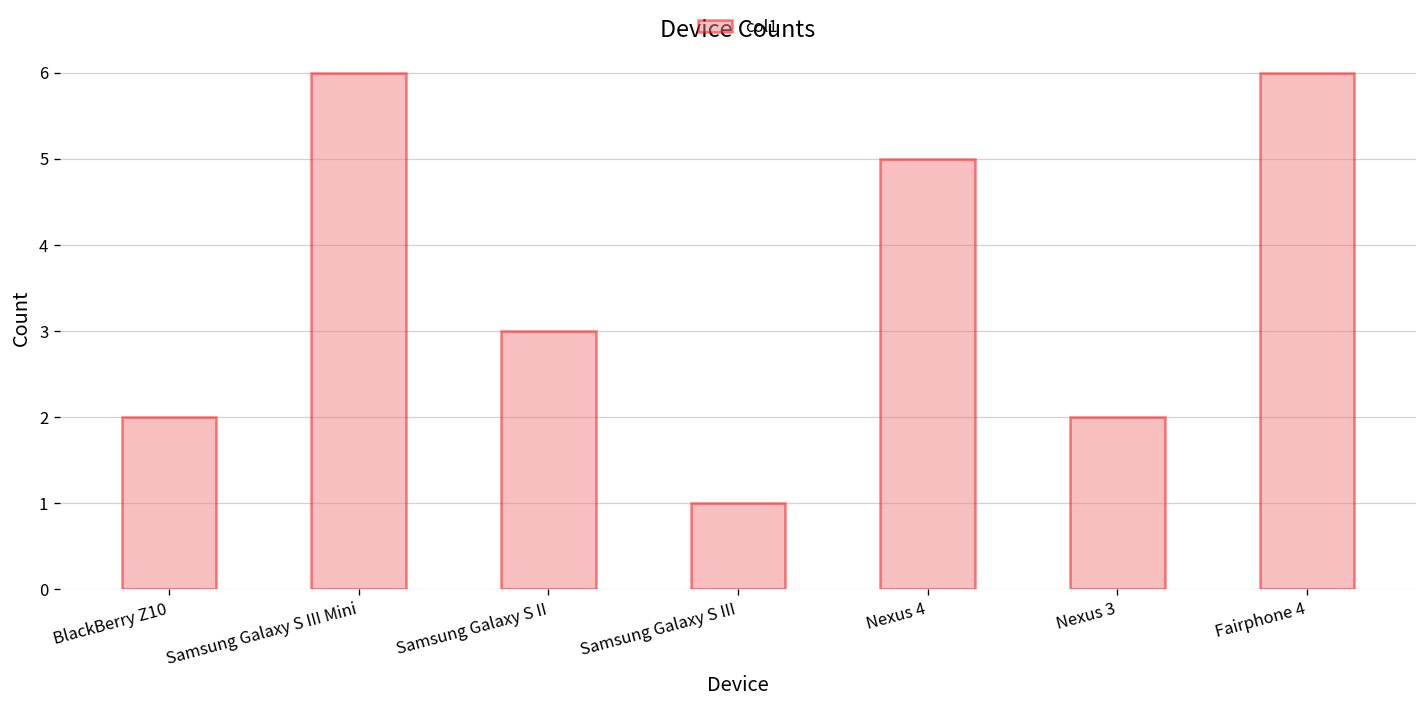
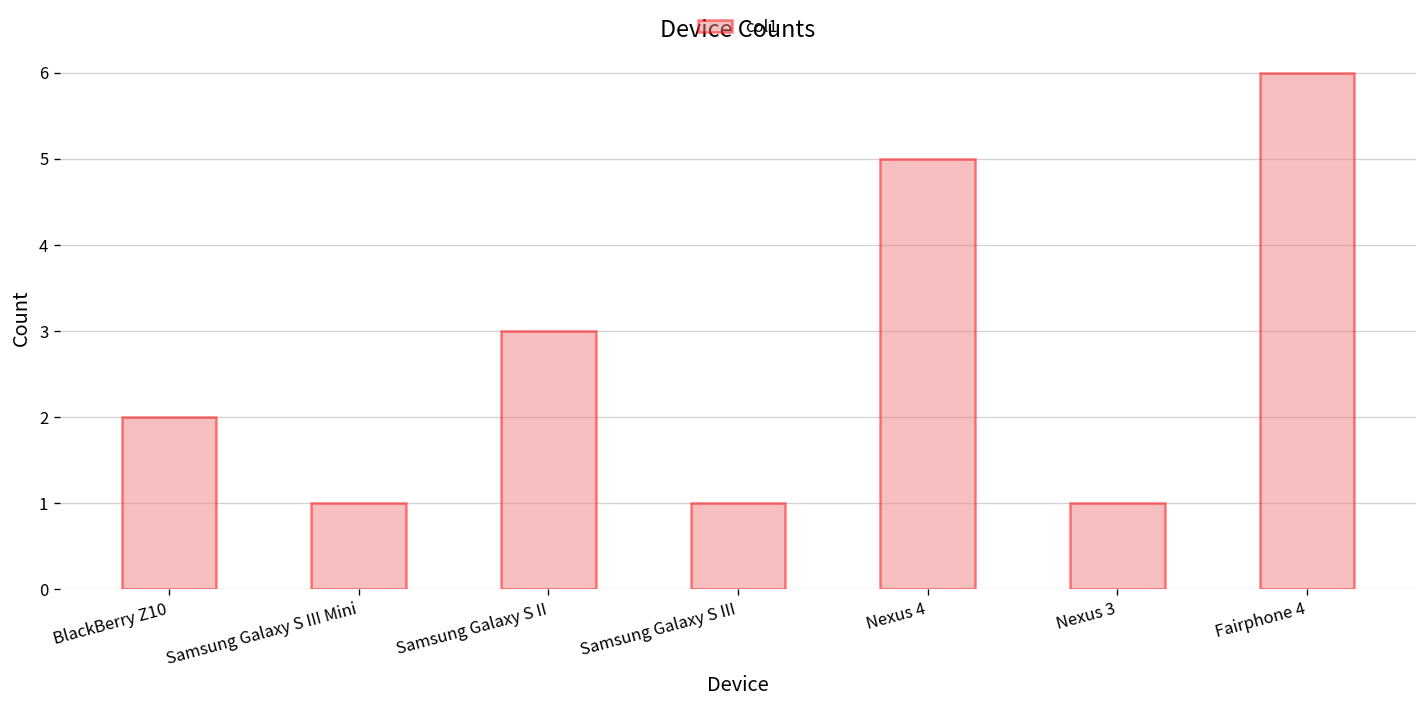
Samsung Galaxy S III Mini: 6 -> 1
Nexus 3: 2 -> 1
